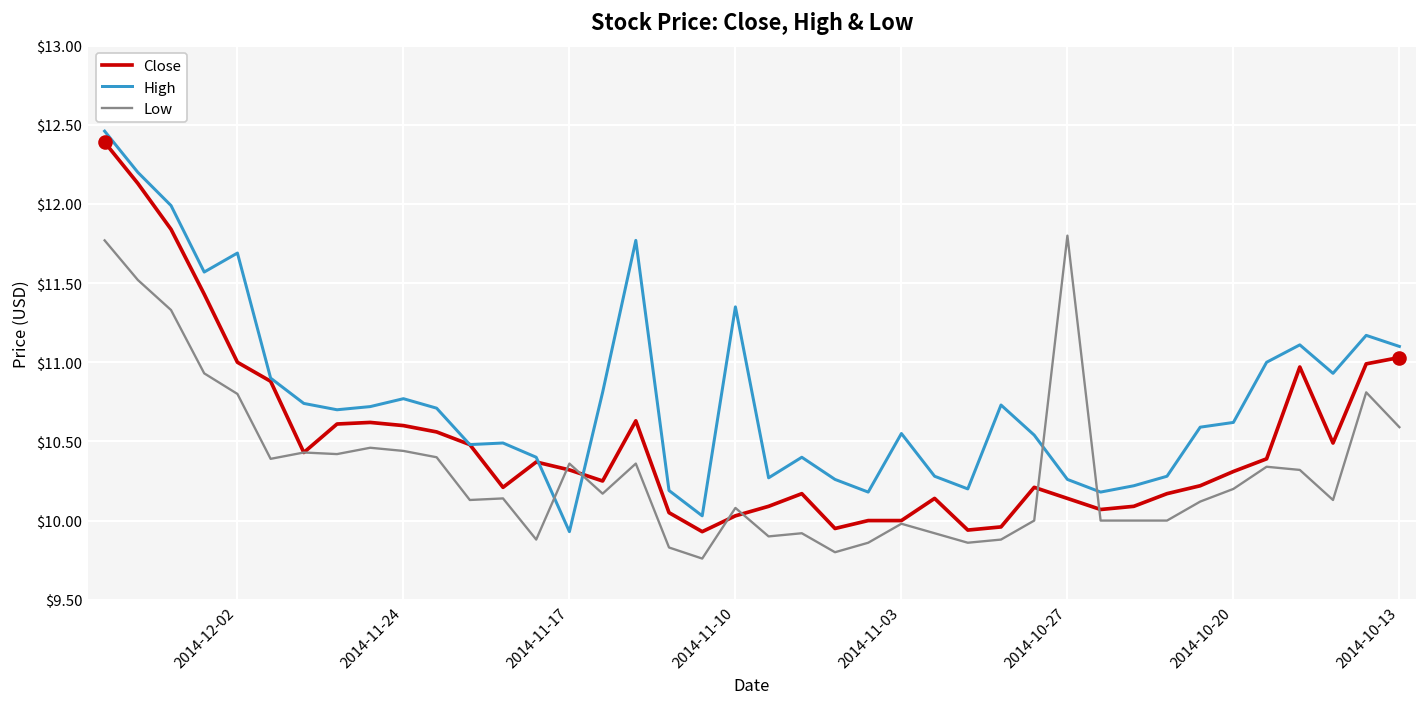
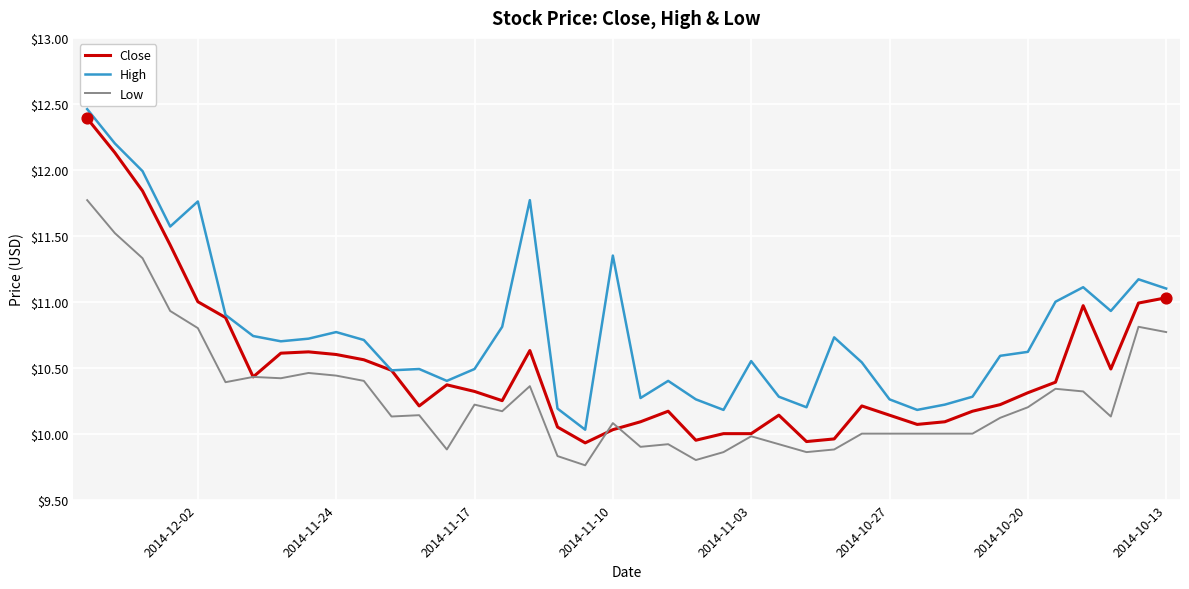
High, 2014-12-02: $11.69 -> $11.76
High, 2014-11-17: $9.93 -> $10.49
Low, 2014-11-17: $10.36 -> $10.22
Low, 2014-10-27: $11.8 -> $10.0
Low, 2014-10-13: $10.59 -> $10.77
